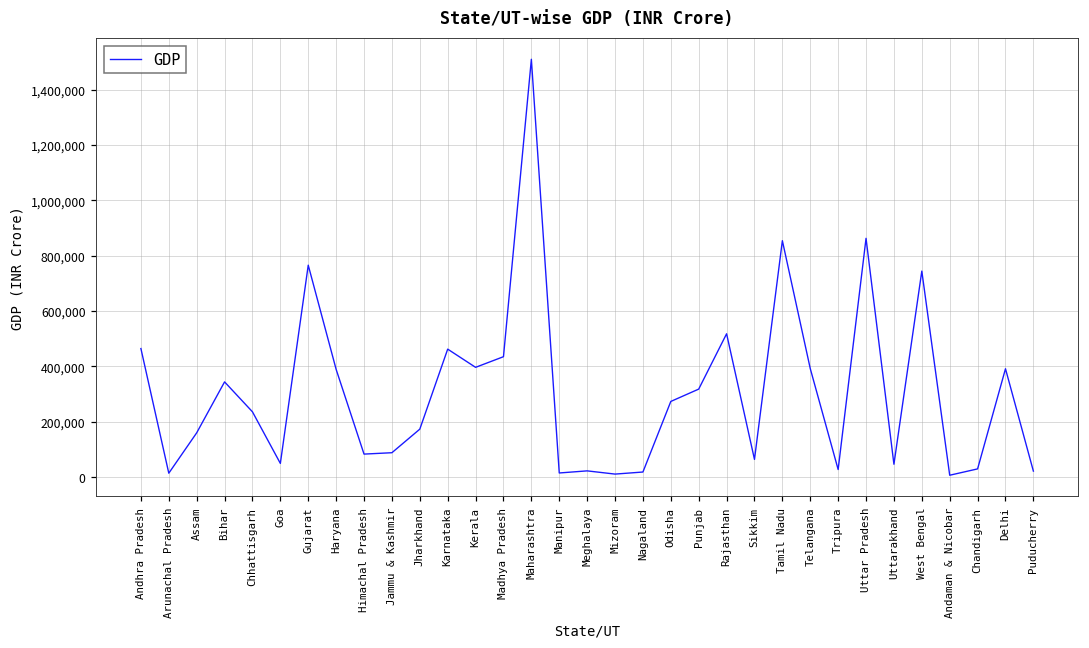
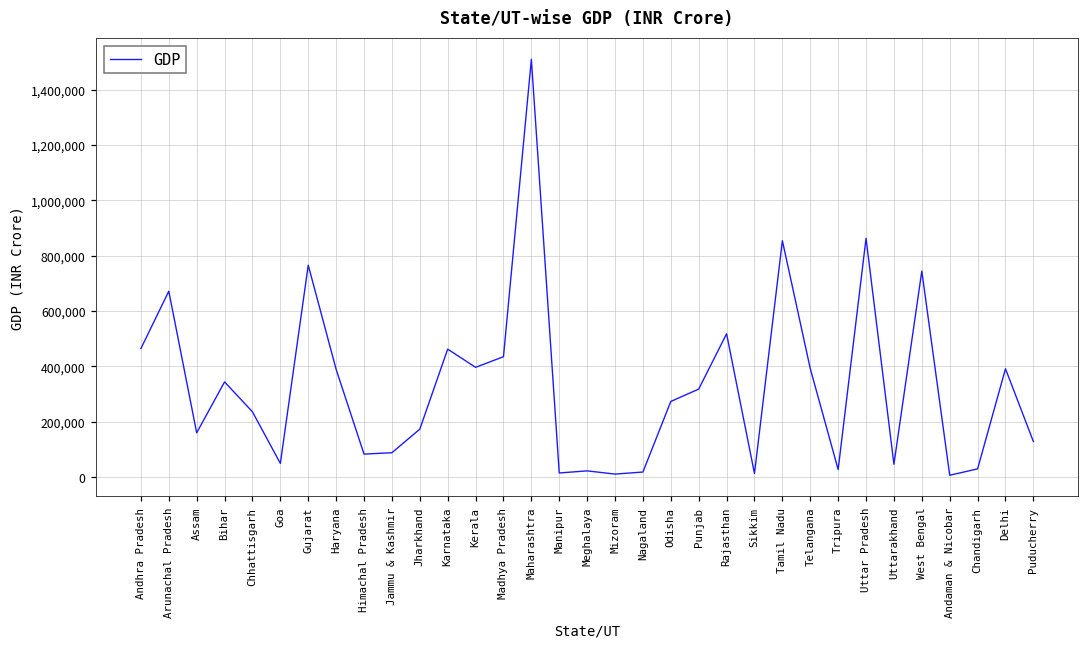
Arunachal Pradesh: 10,000 -> 670,000
Sikkim: 60,000 -> 10,000
Puducherry: 20,000 -> 130,000
